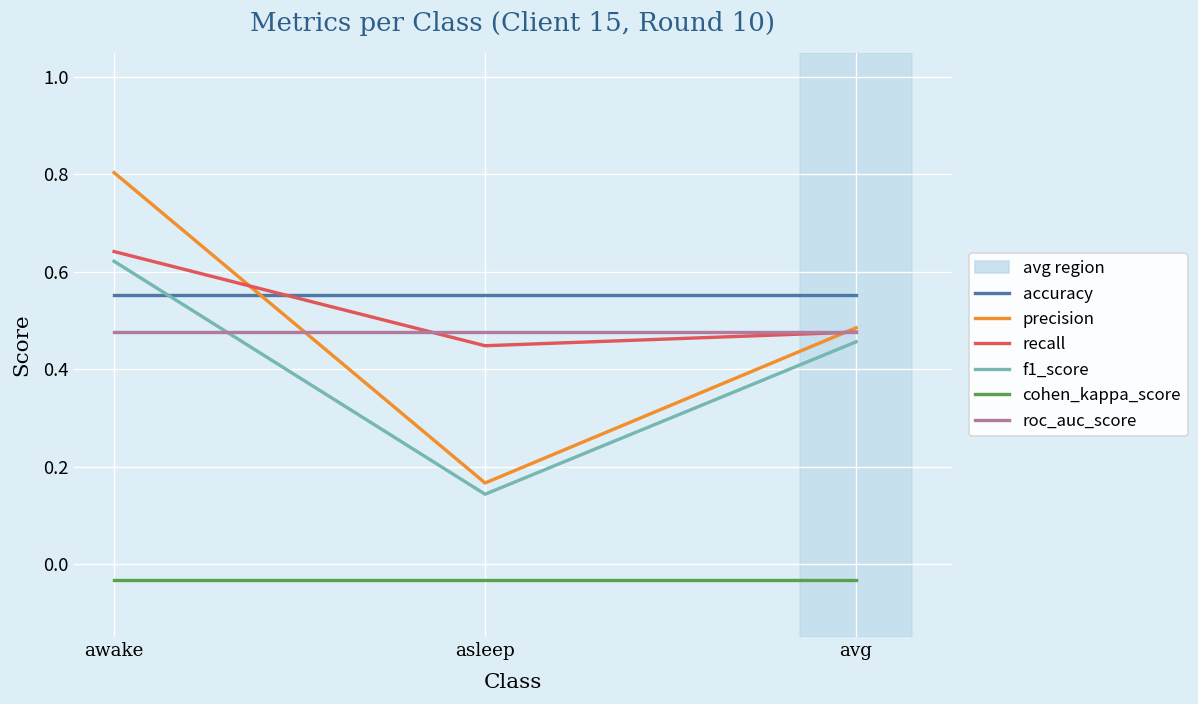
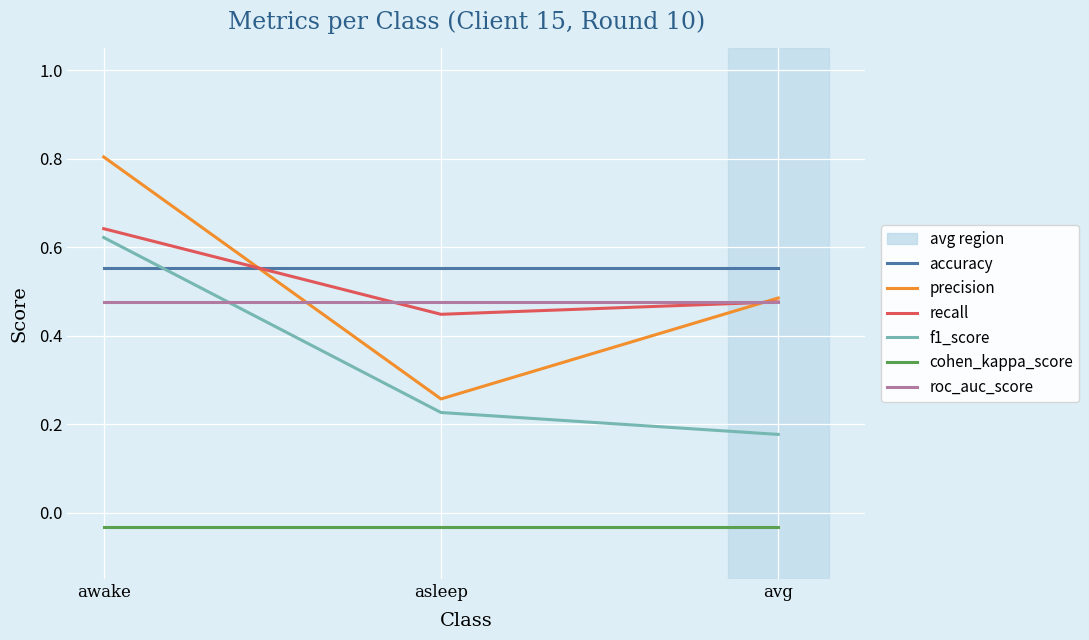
precision, asleep: 0.17 -> 0.26
f1_score, asleep: 0.14 -> 0.23
f1_score, avg: 0.46 -> 0.18
